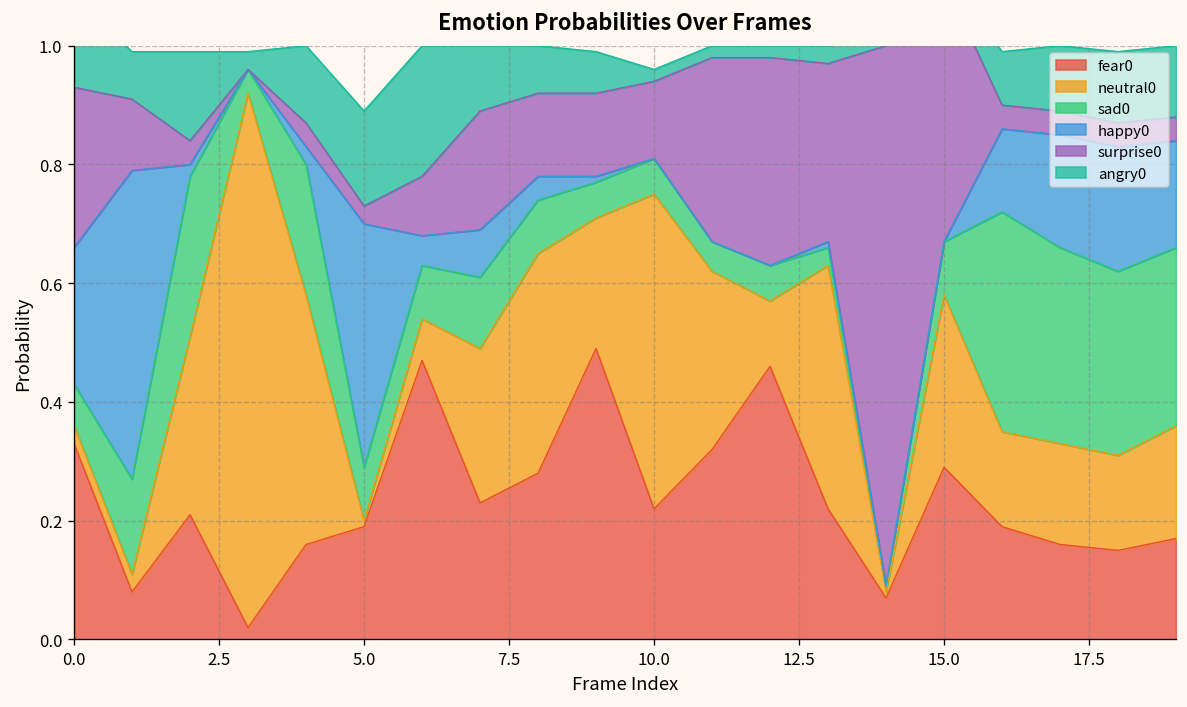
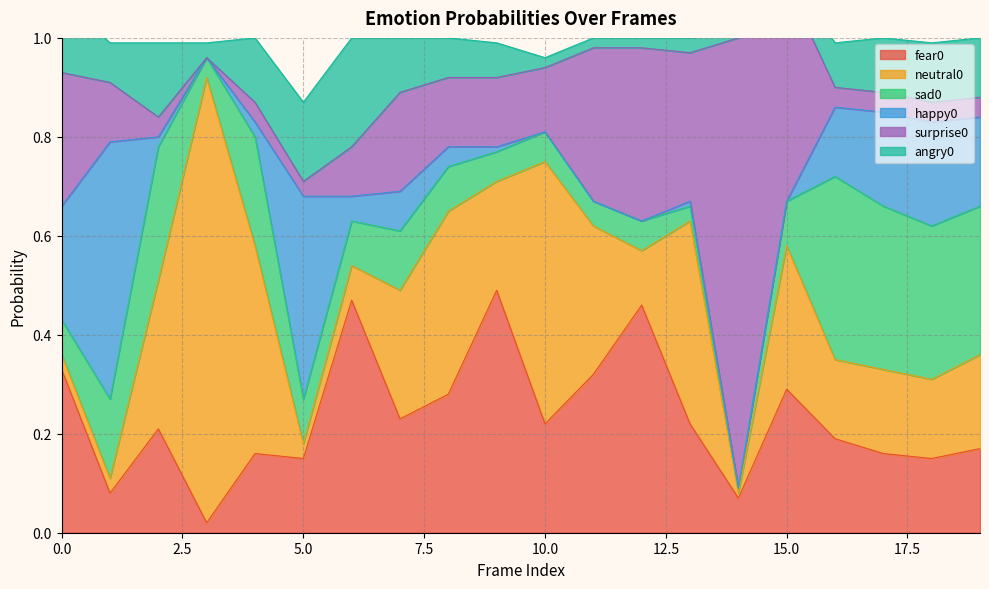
fear0, 5.0: 0.19 -> 0.15
neutral0, 5.0: 0.01 -> 0.03
